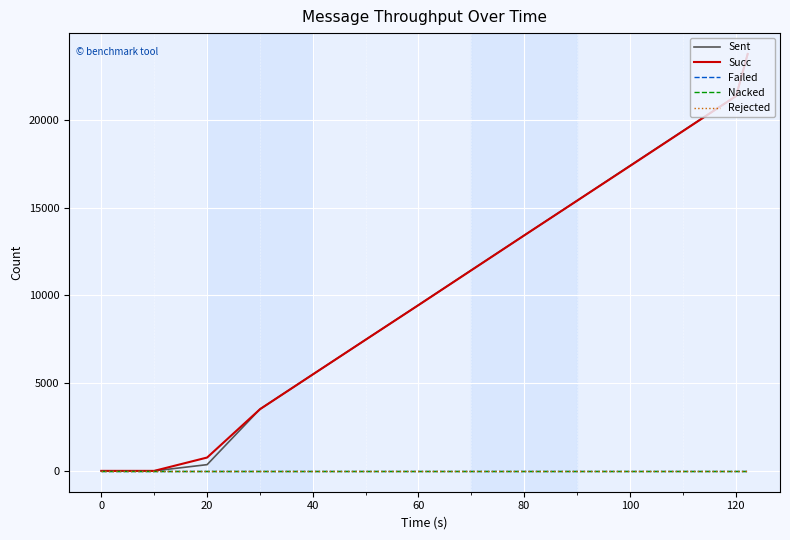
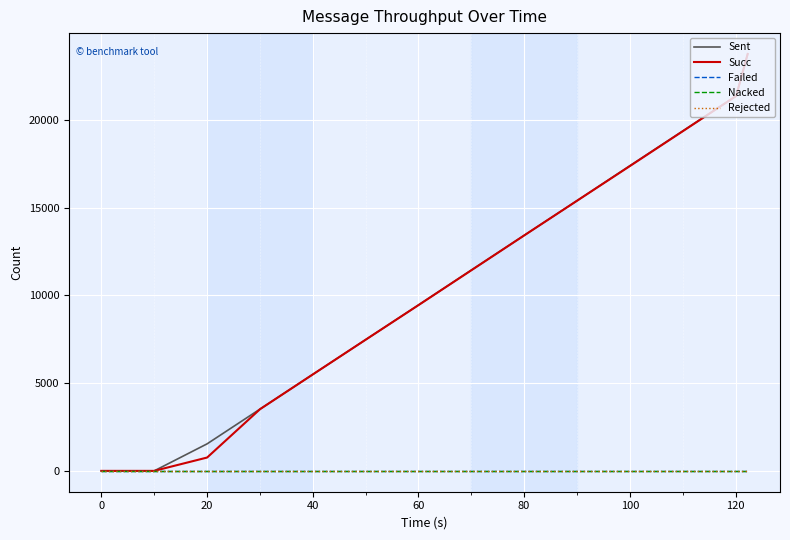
Sent, 20: 400 -> 1500
